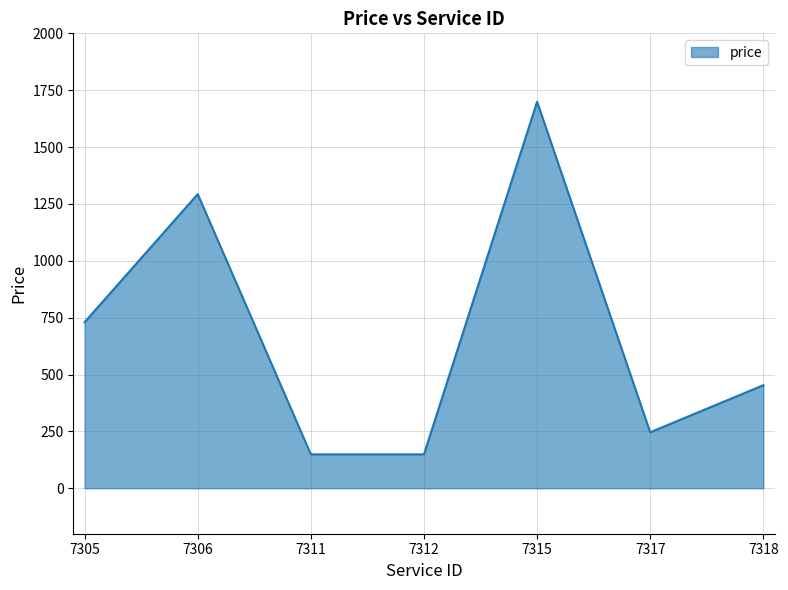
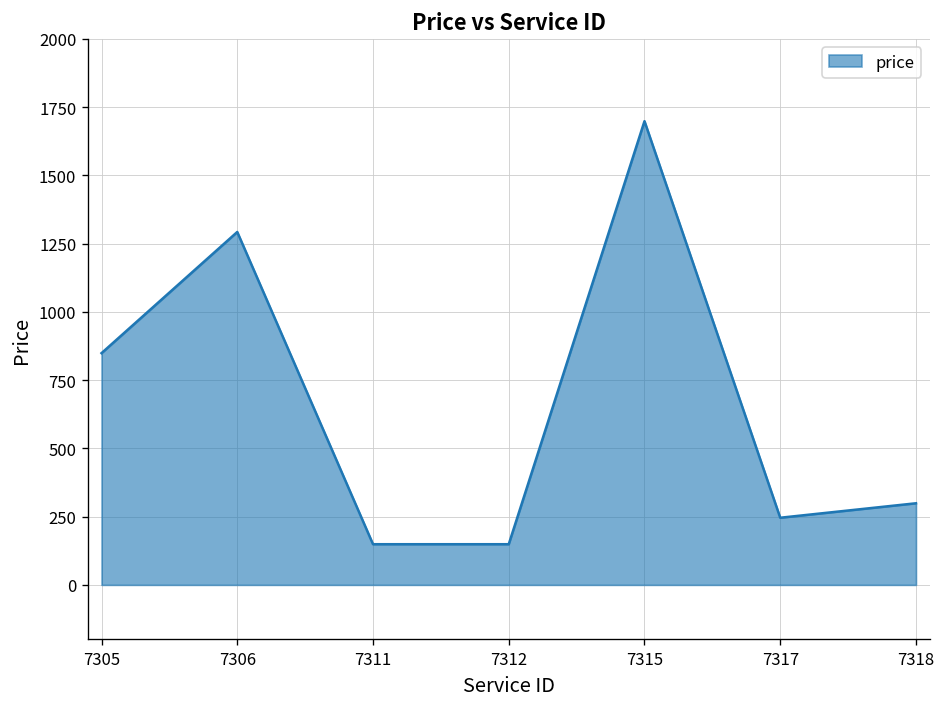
7305: 730 -> 850
7318: 450 -> 300
